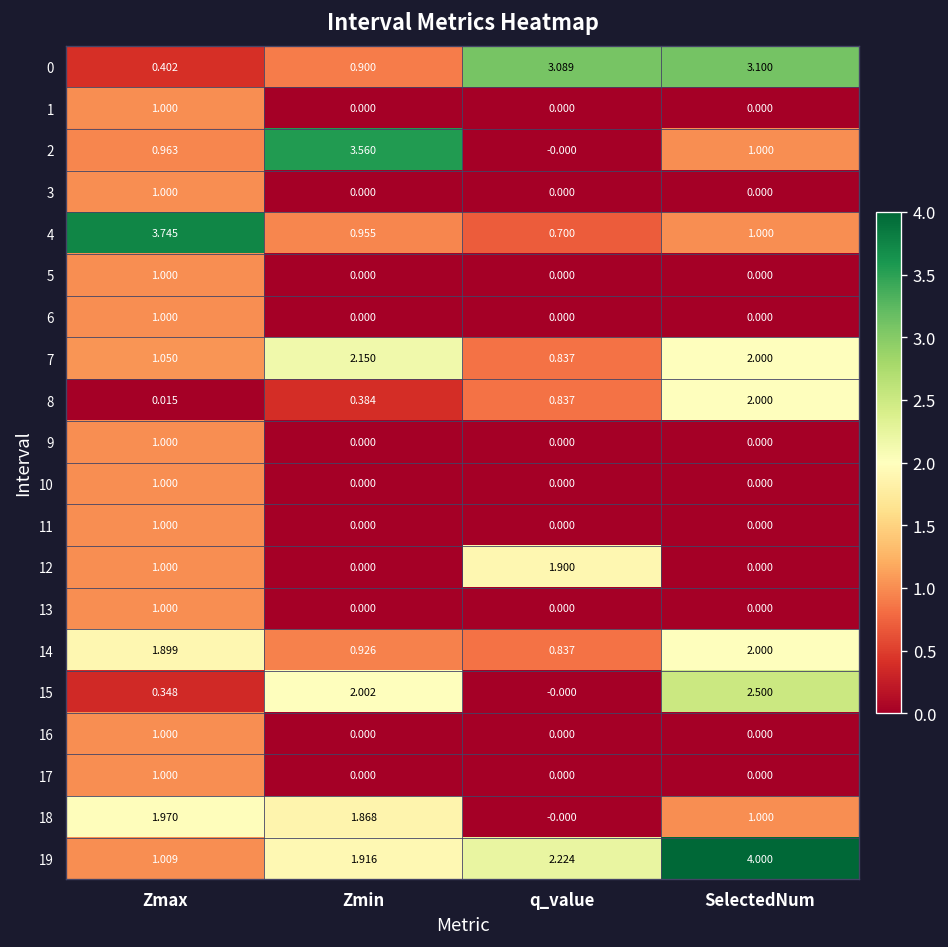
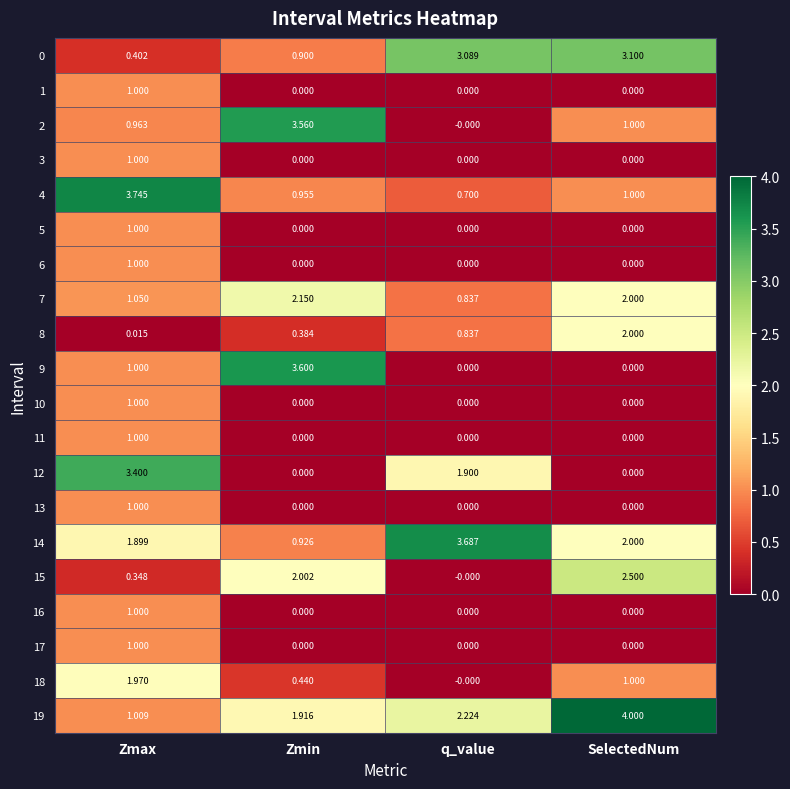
9, Zmin: 0.000 -> 3.600
12, Zmax: 1.000 -> 3.400
14, q_value: 0.837 -> 3.687
18, Zmin: 1.868 -> 0.440
